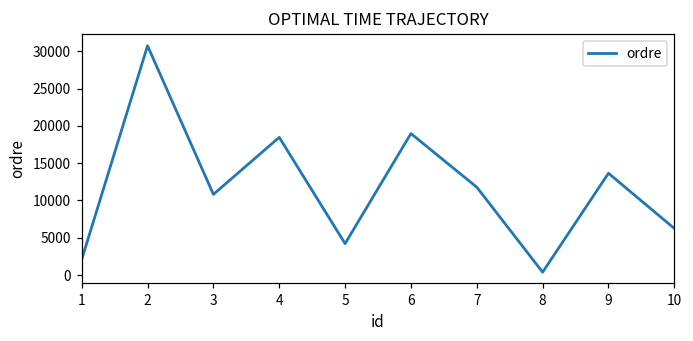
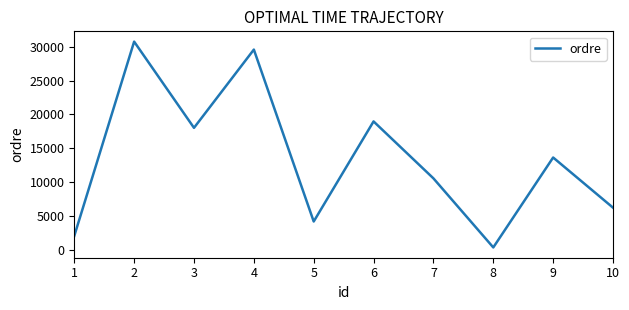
3: 11000 -> 18000
4: 18000 -> 30000
7: 12000 -> 11000
